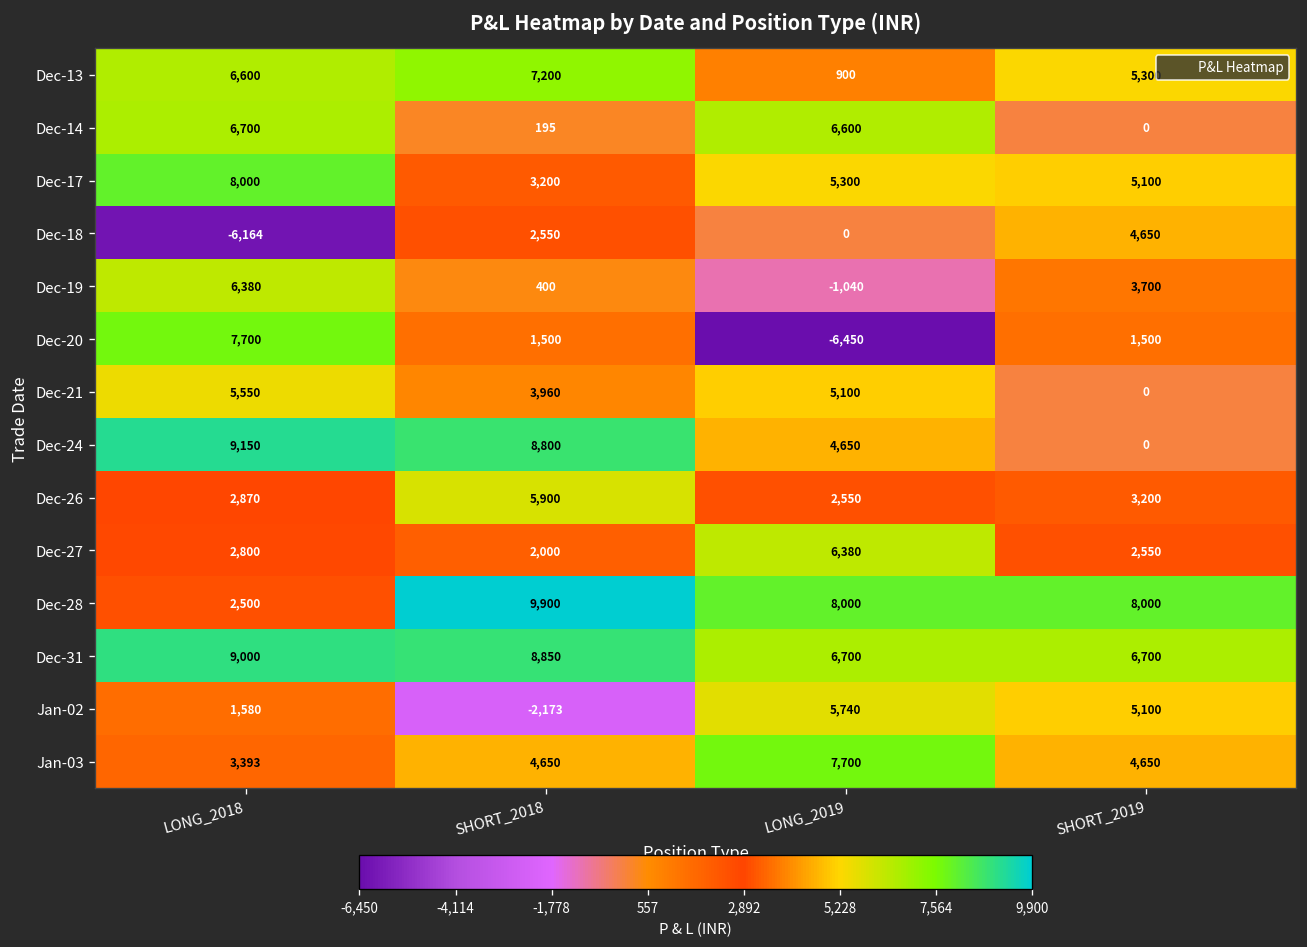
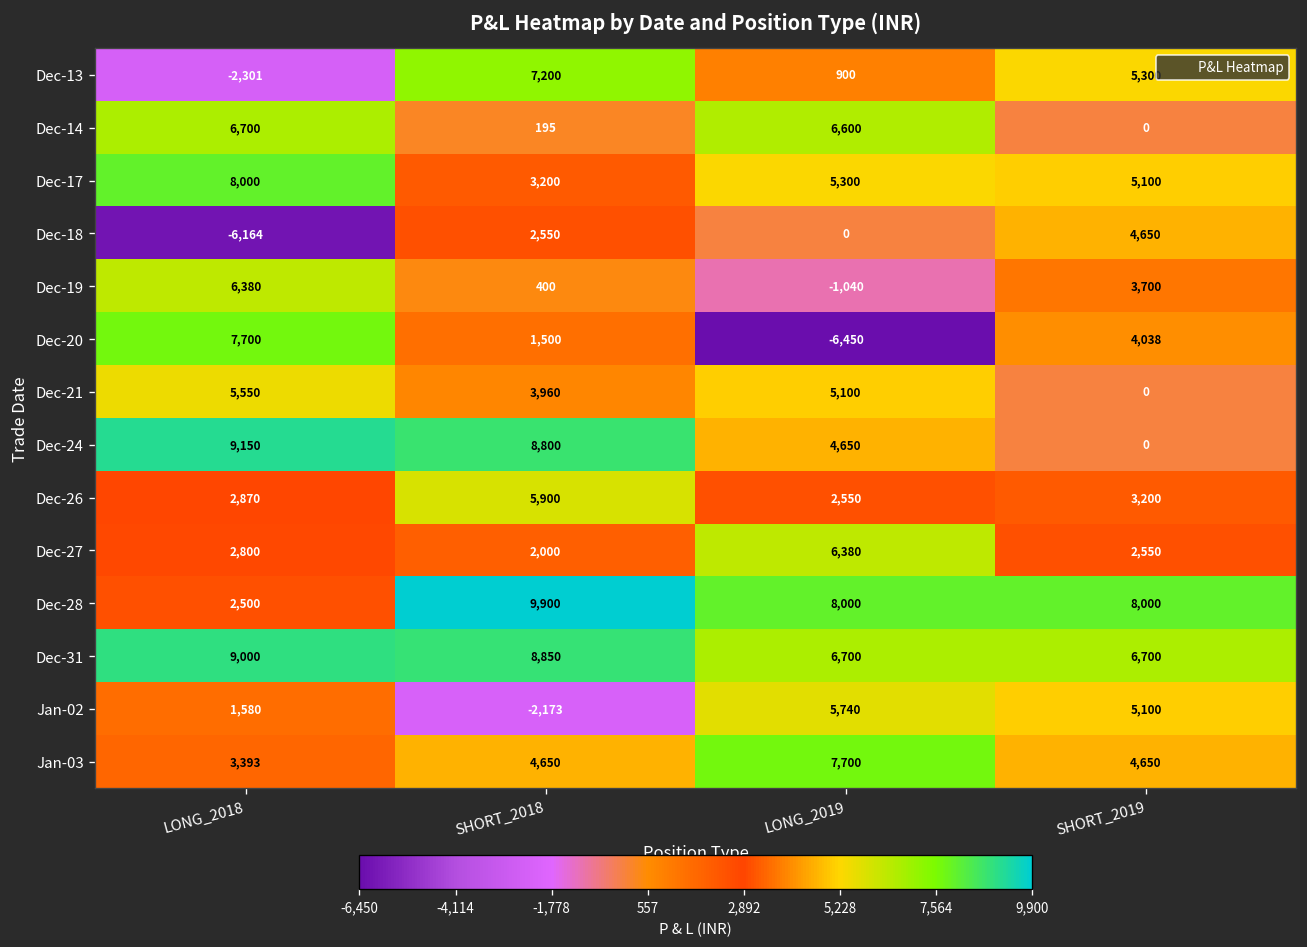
Dec-13, LONG_2018: 6,600 -> -2,301
Dec-20, SHORT_2019: 1,500 -> 4,038
